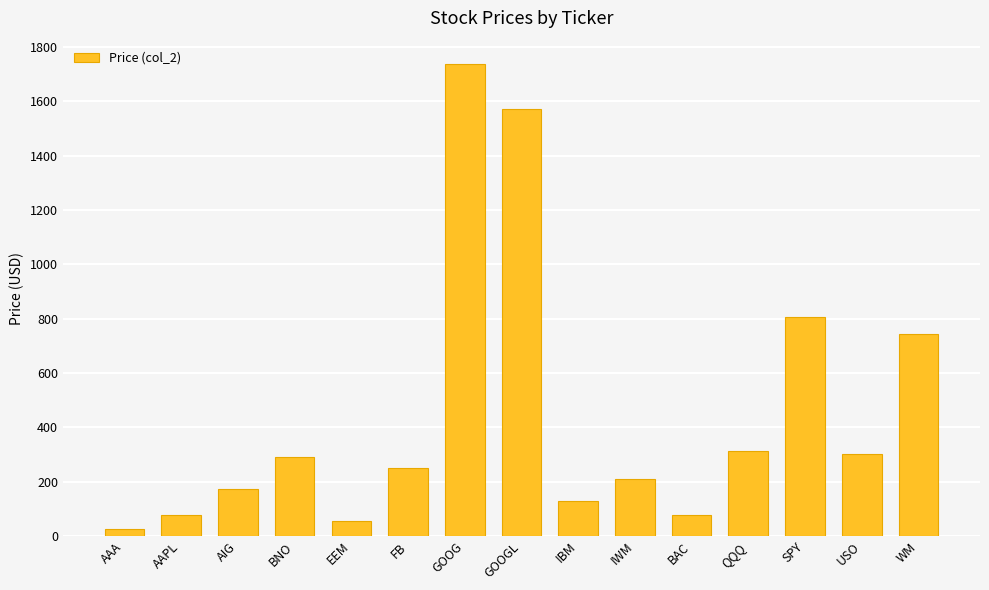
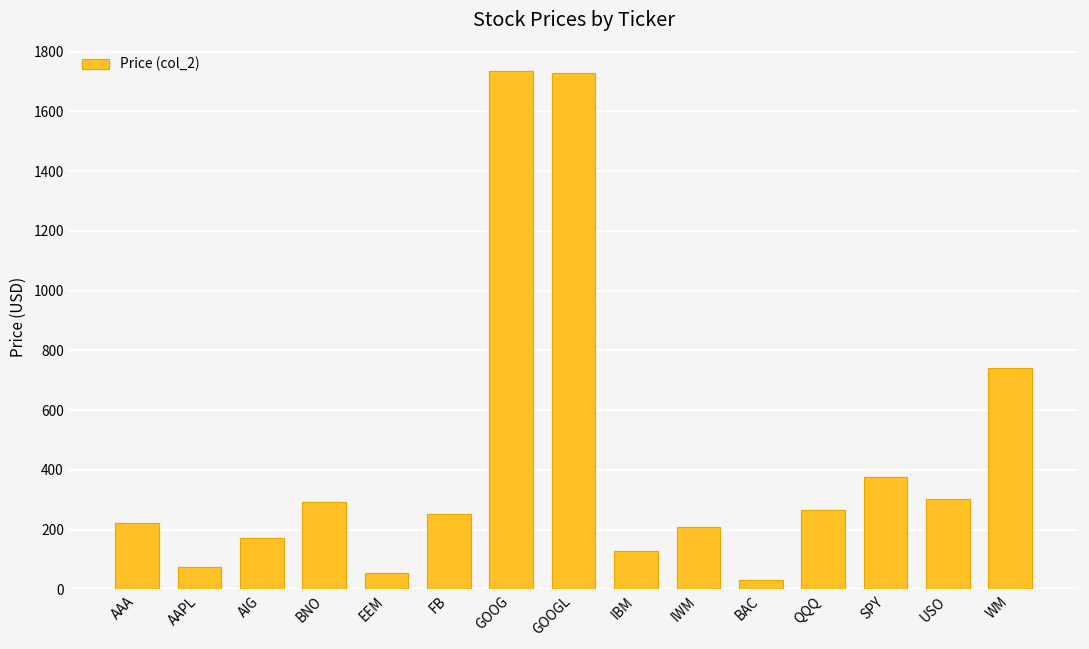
AAA: 30 -> 220
GOOGL: 1570 -> 1730
BAC: 80 -> 30
QQQ: 310 -> 270
SPY: 800 -> 380
